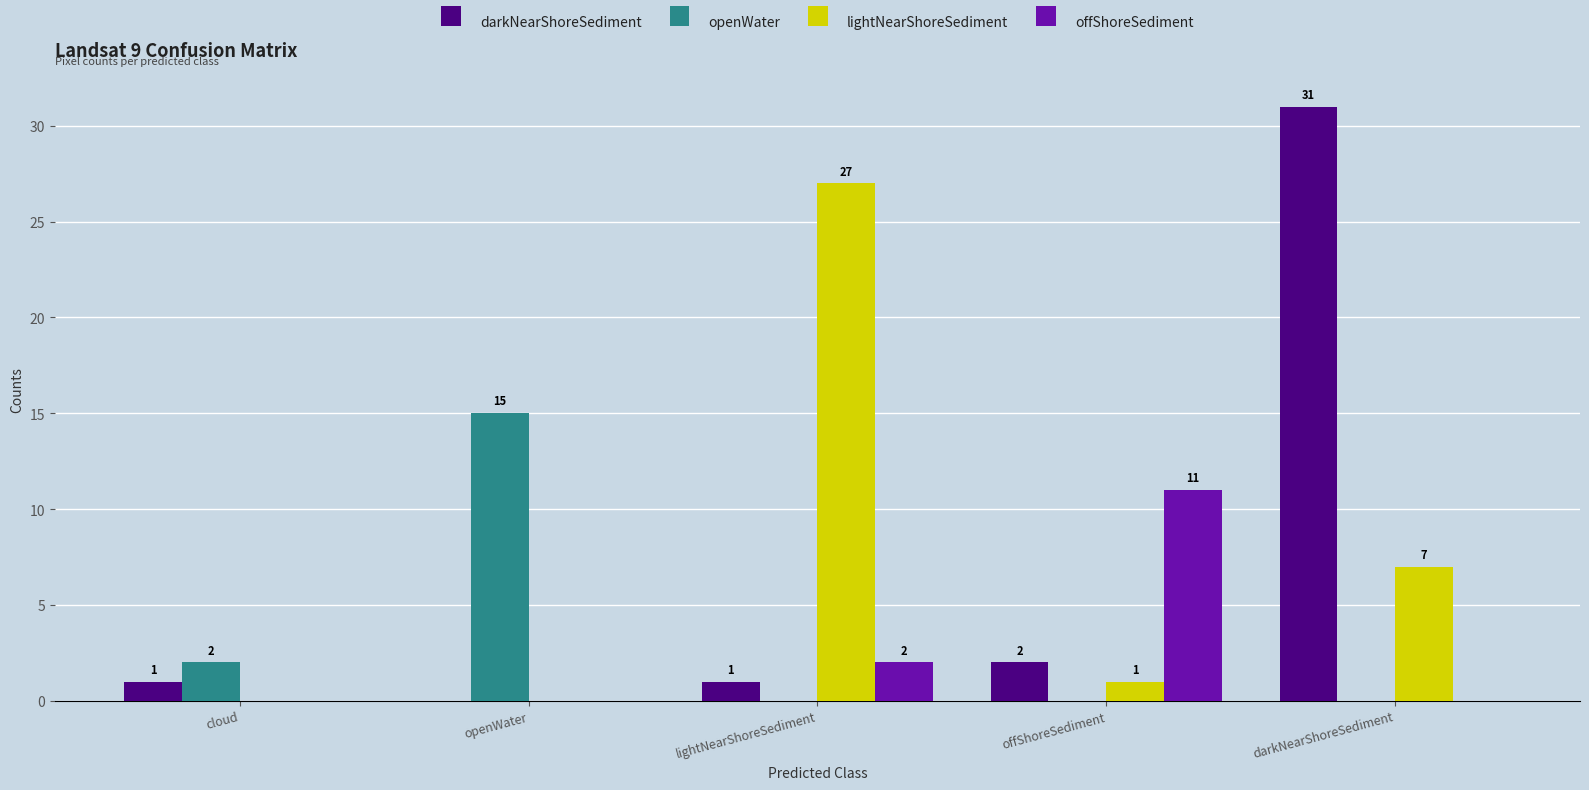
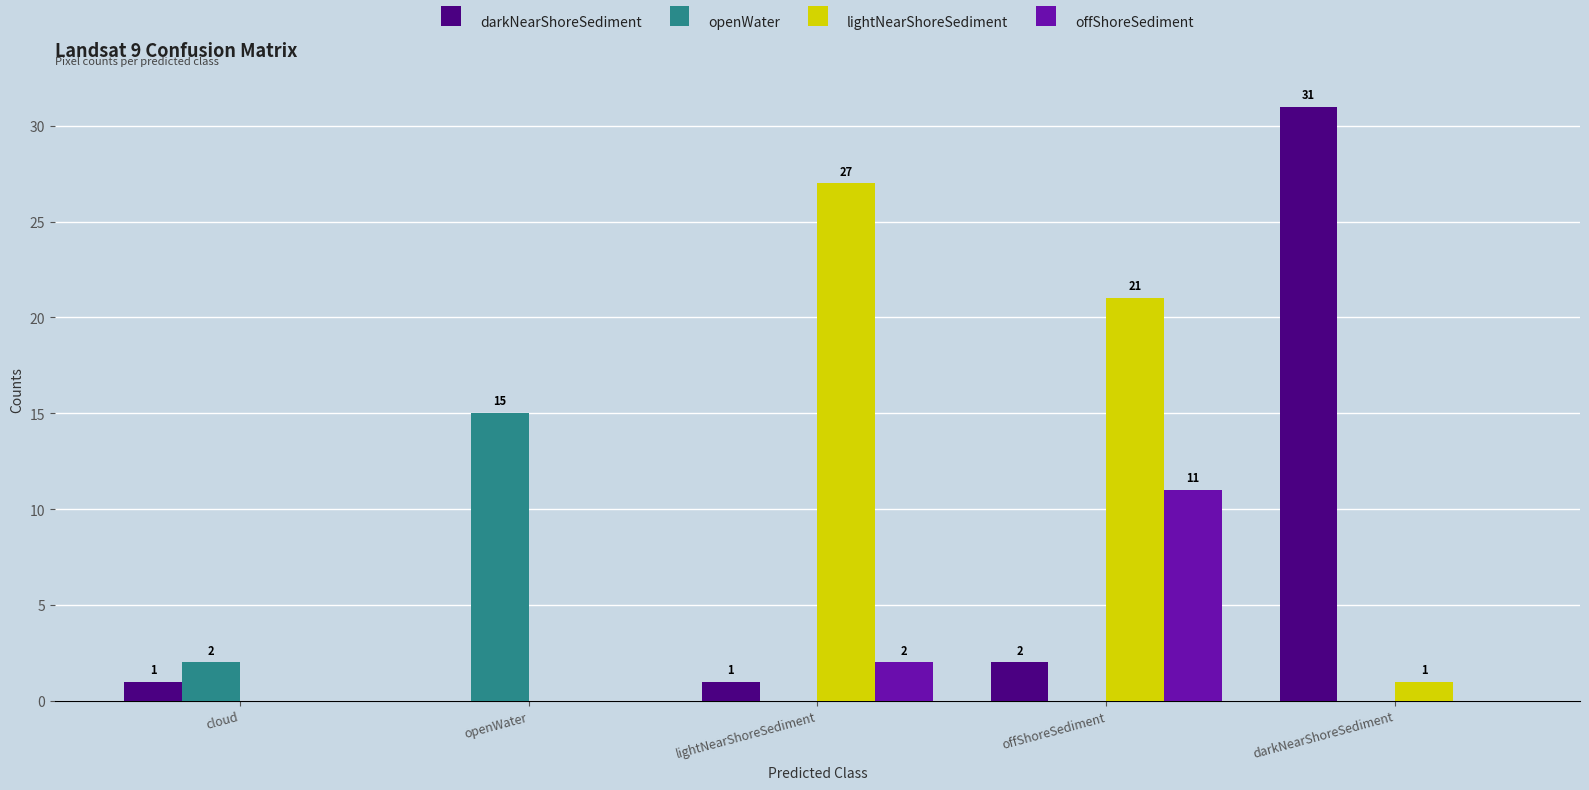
lightNearShoreSediment, offShoreSediment: 1 -> 21
lightNearShoreSediment, darkNearShoreSediment: 7 -> 1
